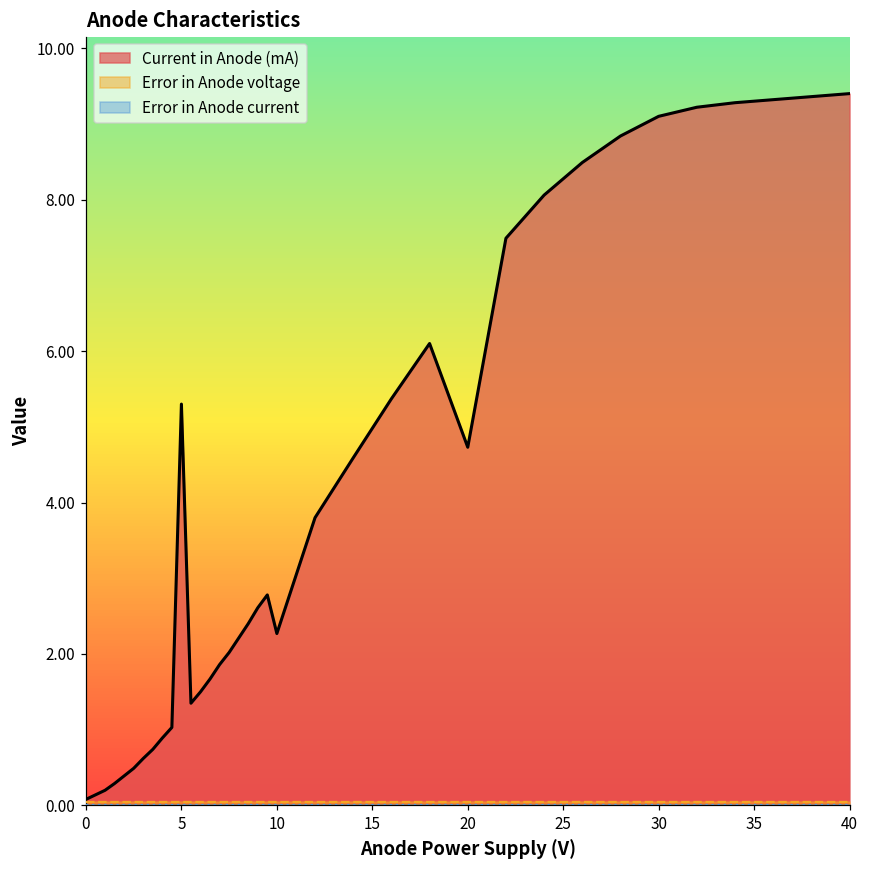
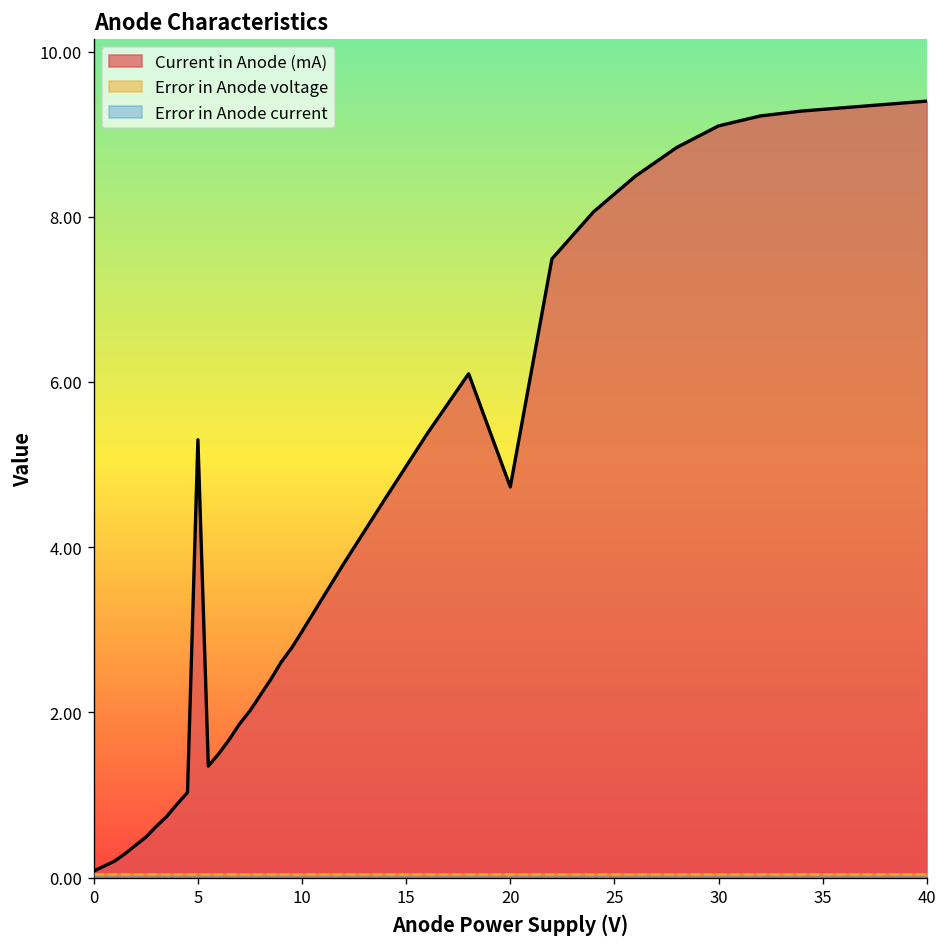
Current in Anode (mA), 10: 2.3 -> 3.0
